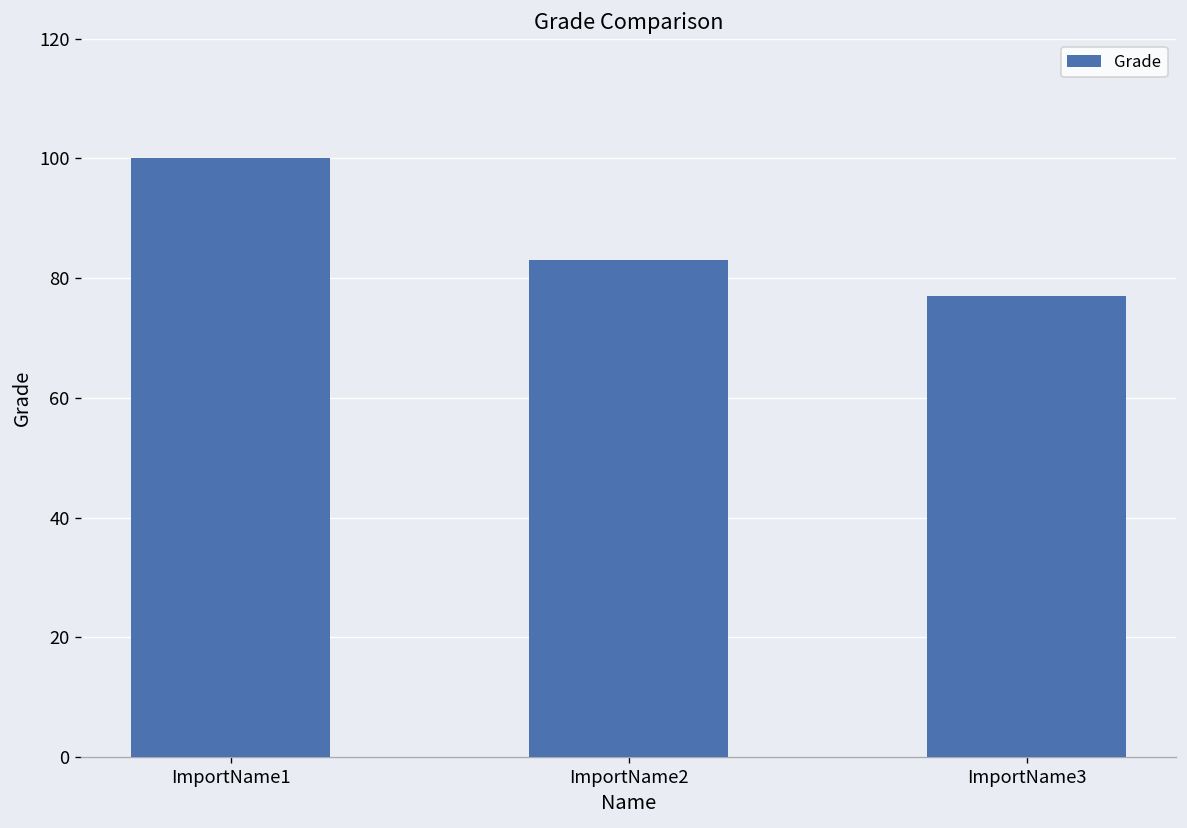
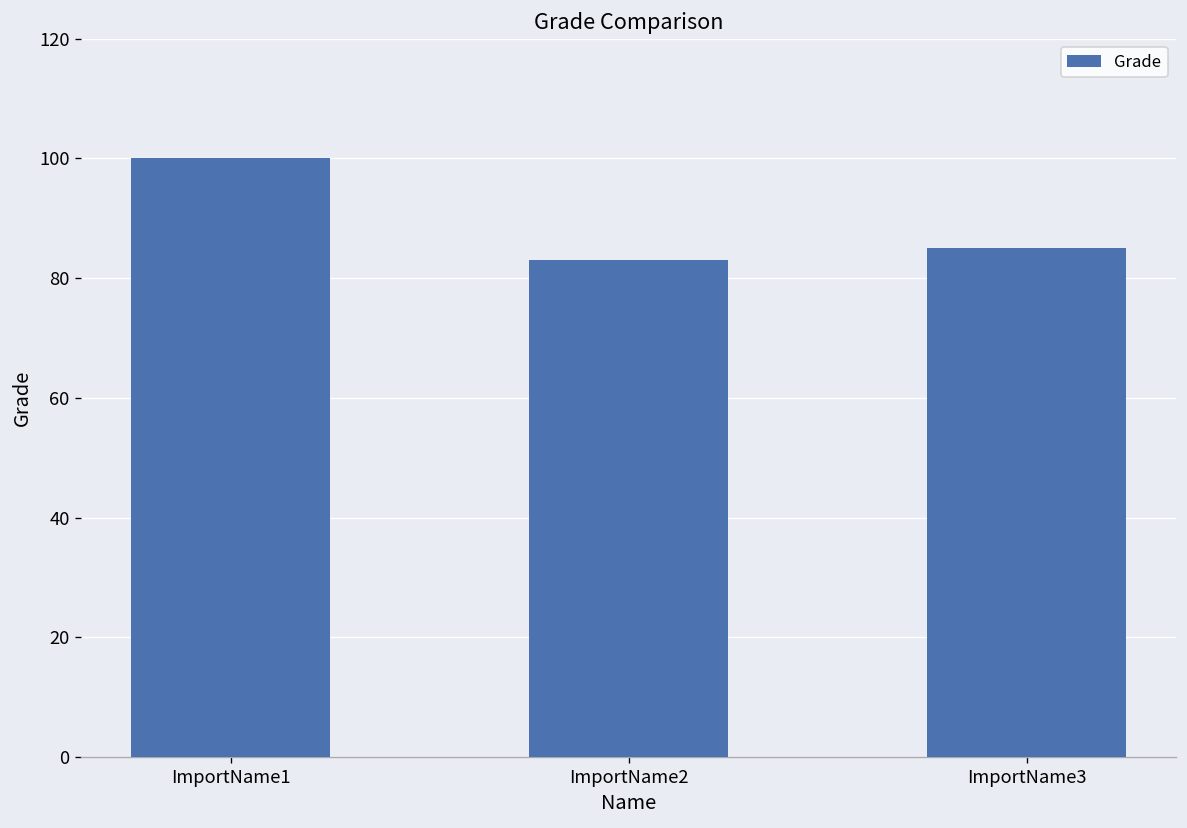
ImportName3: 77 -> 85
